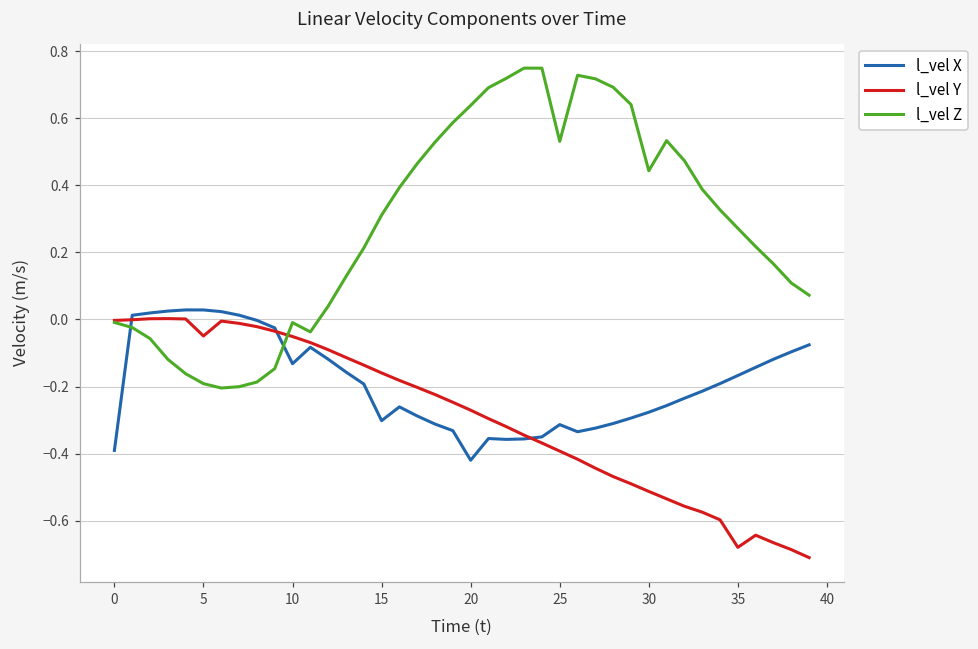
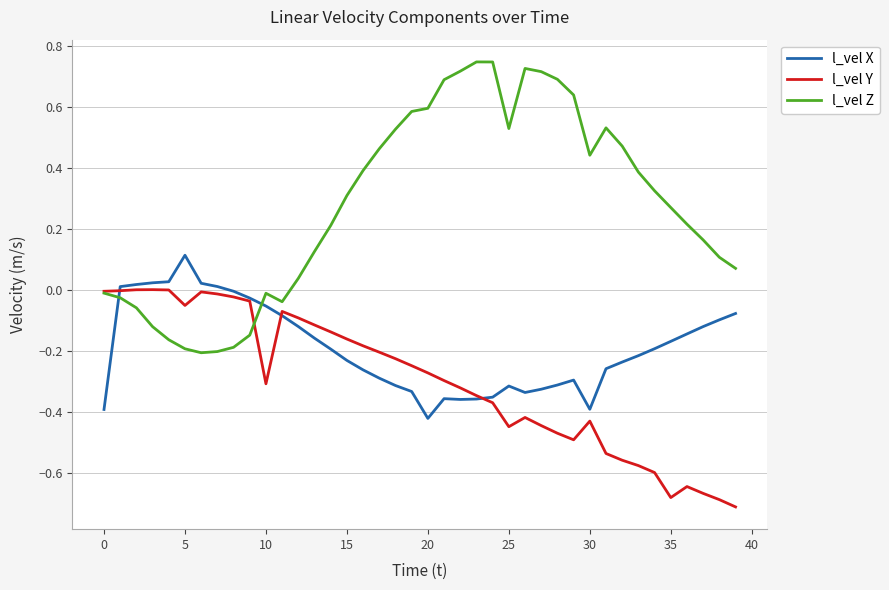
l_vel X, 5: 0.03 -> 0.12
l_vel X, 10: -0.13 -> -0.05
l_vel Y, 10: -0.05 -> -0.31
l_vel X, 15: -0.30 -> -0.23
l_vel Z, 20: 0.64 -> 0.60
l_vel Y, 25: -0.39 -> -0.45
l_vel X, 30: -0.28 -> -0.39
l_vel Y, 30: -0.51 -> -0.43
